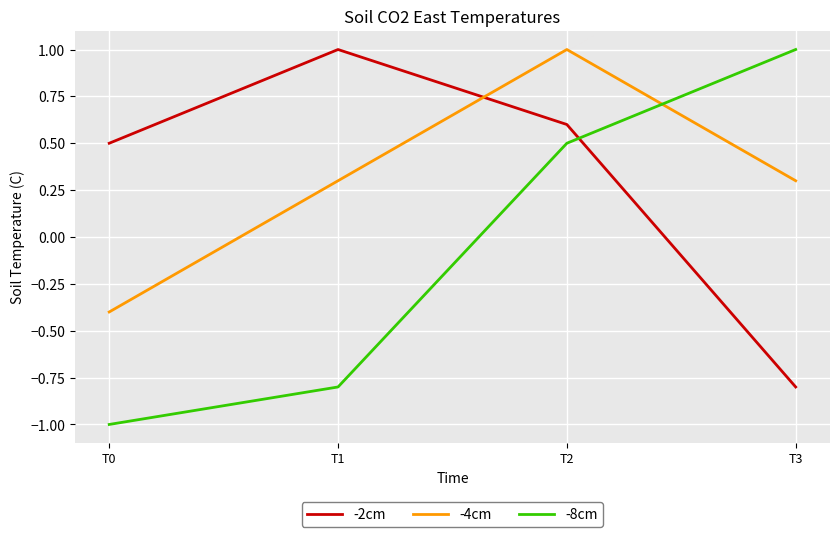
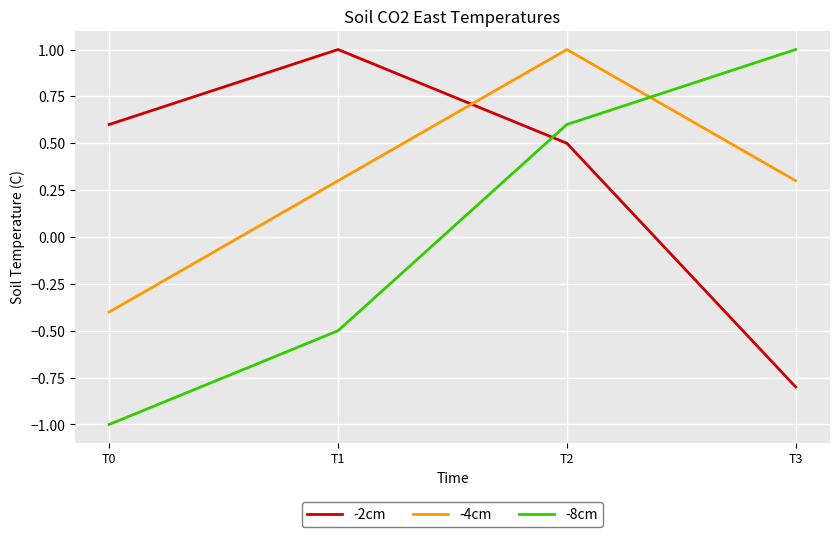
-2cm, T0: 0.5 -> 0.6
-8cm, T1: -0.8 -> -0.5
-2cm, T2: 0.6 -> 0.5
-8cm, T2: 0.5 -> 0.6
